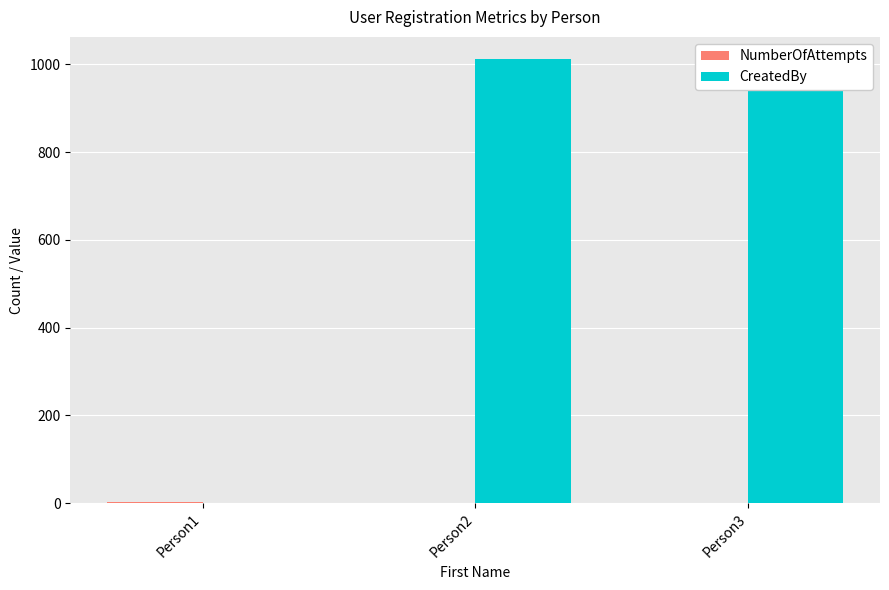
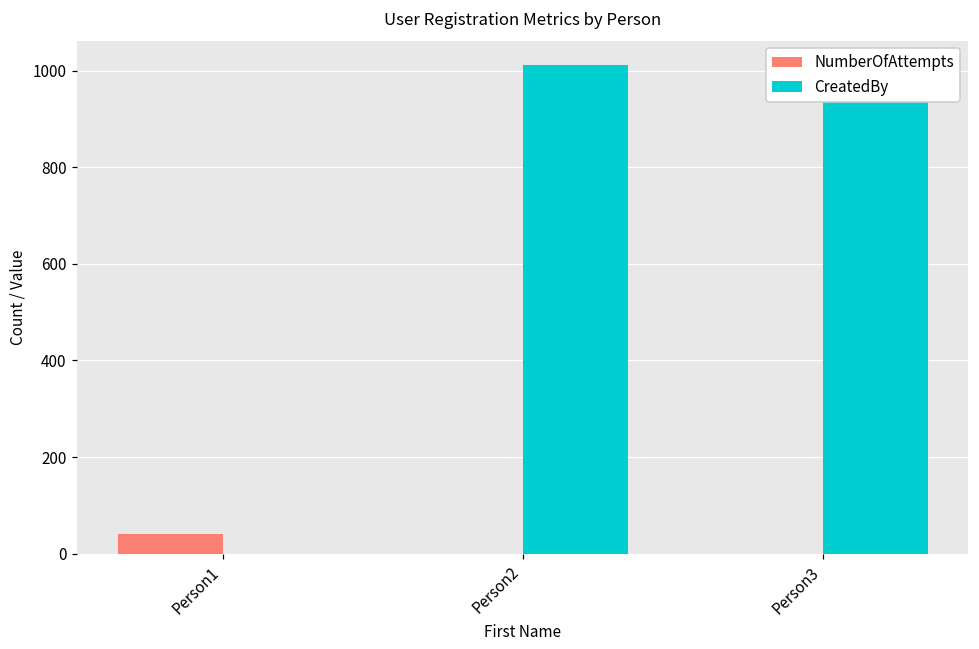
NumberOfAttempts, Person1: 0 -> 40
